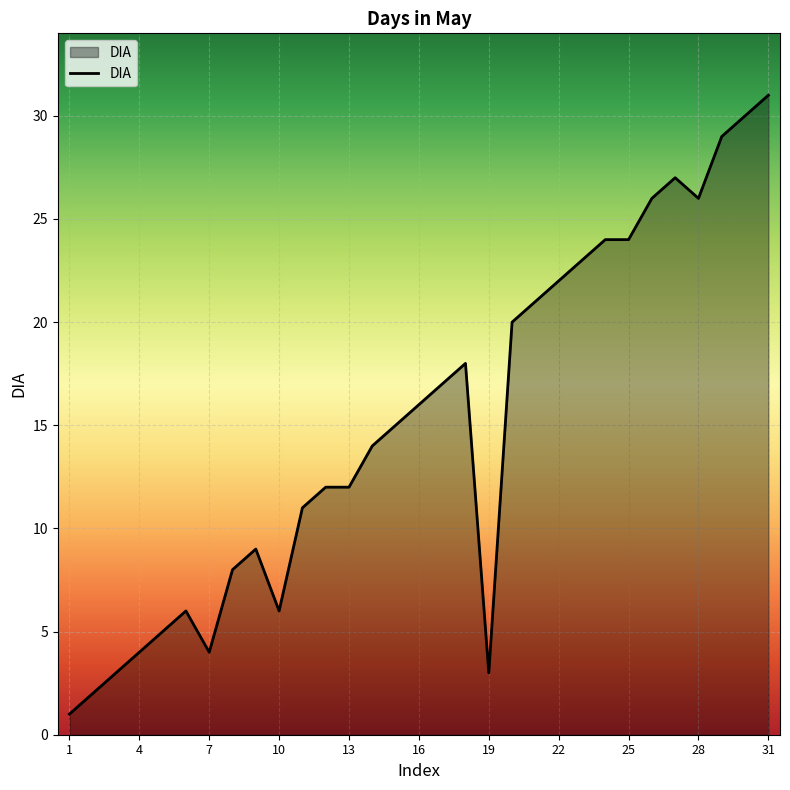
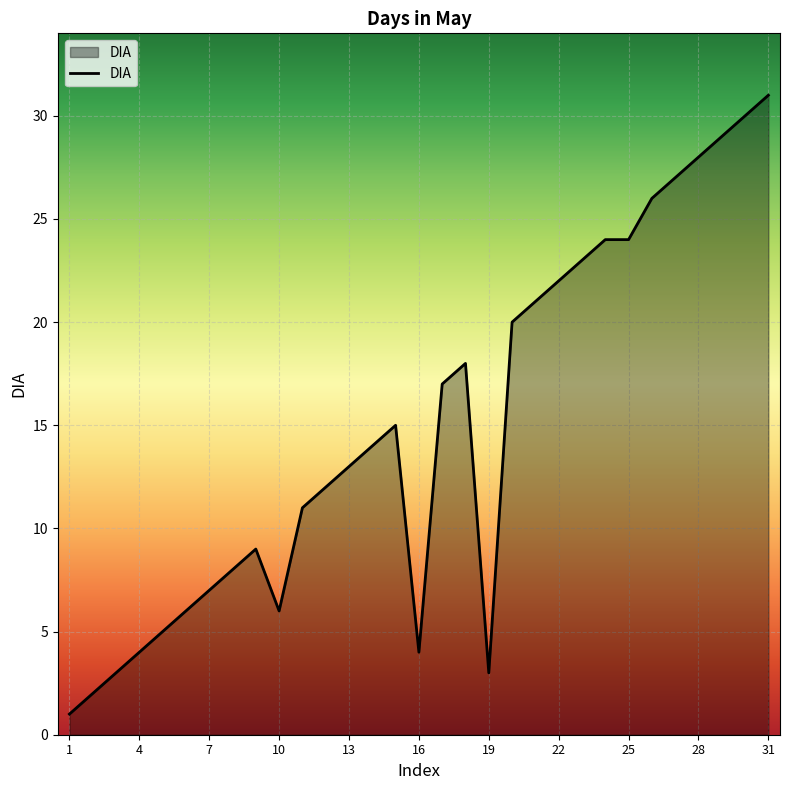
7: 4 -> 7
13: 12 -> 13
16: 16 -> 4
28: 26 -> 28
